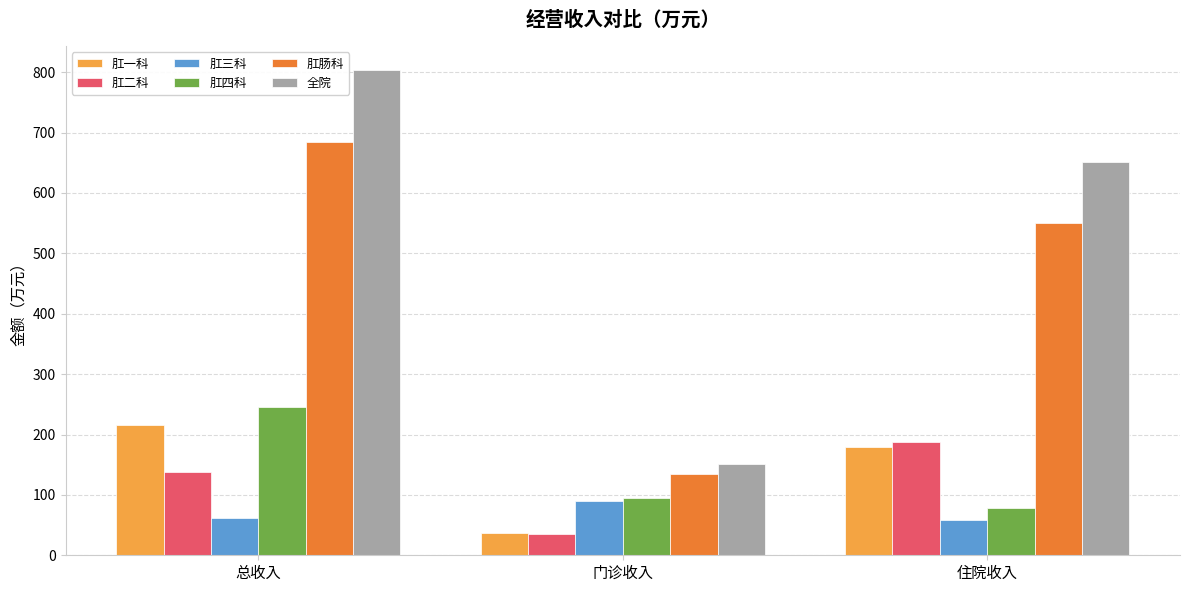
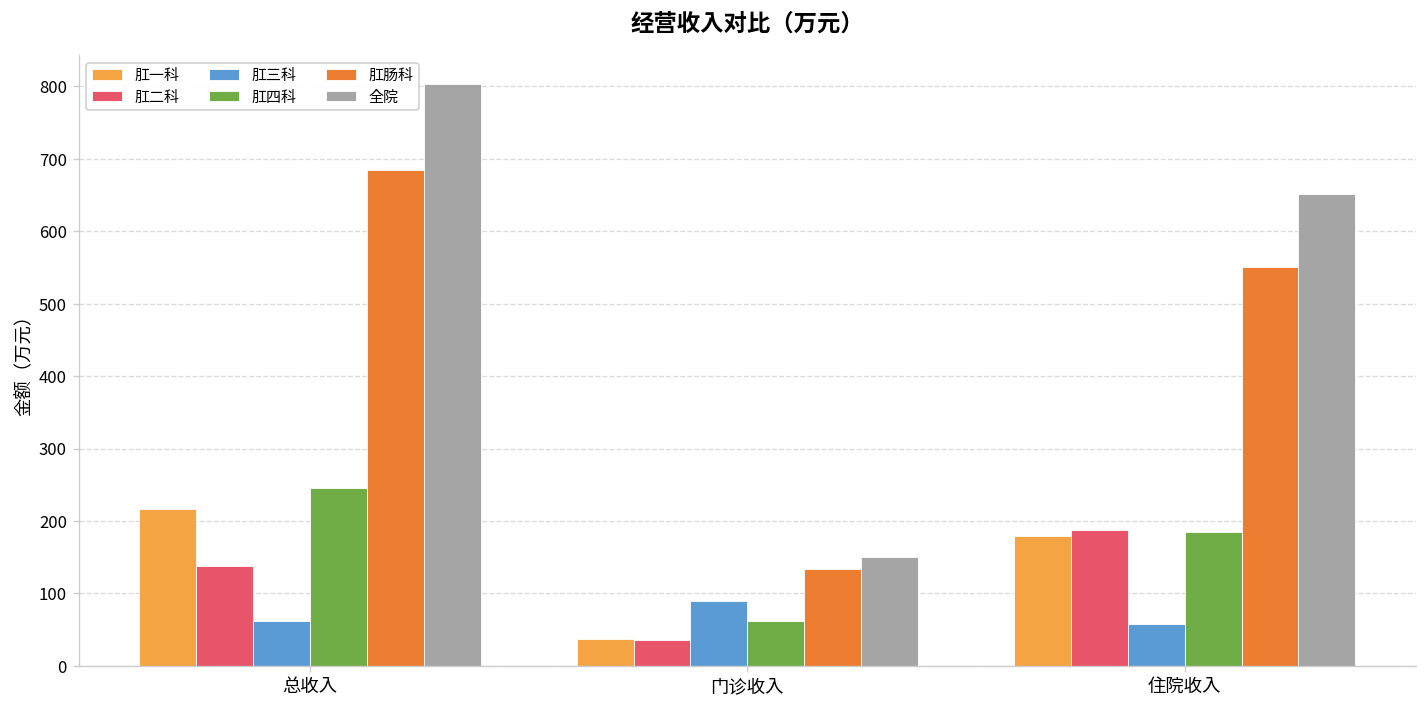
肛四科, 门诊收入: 100 -> 60
肛四科, 住院收入: 80 -> 180
